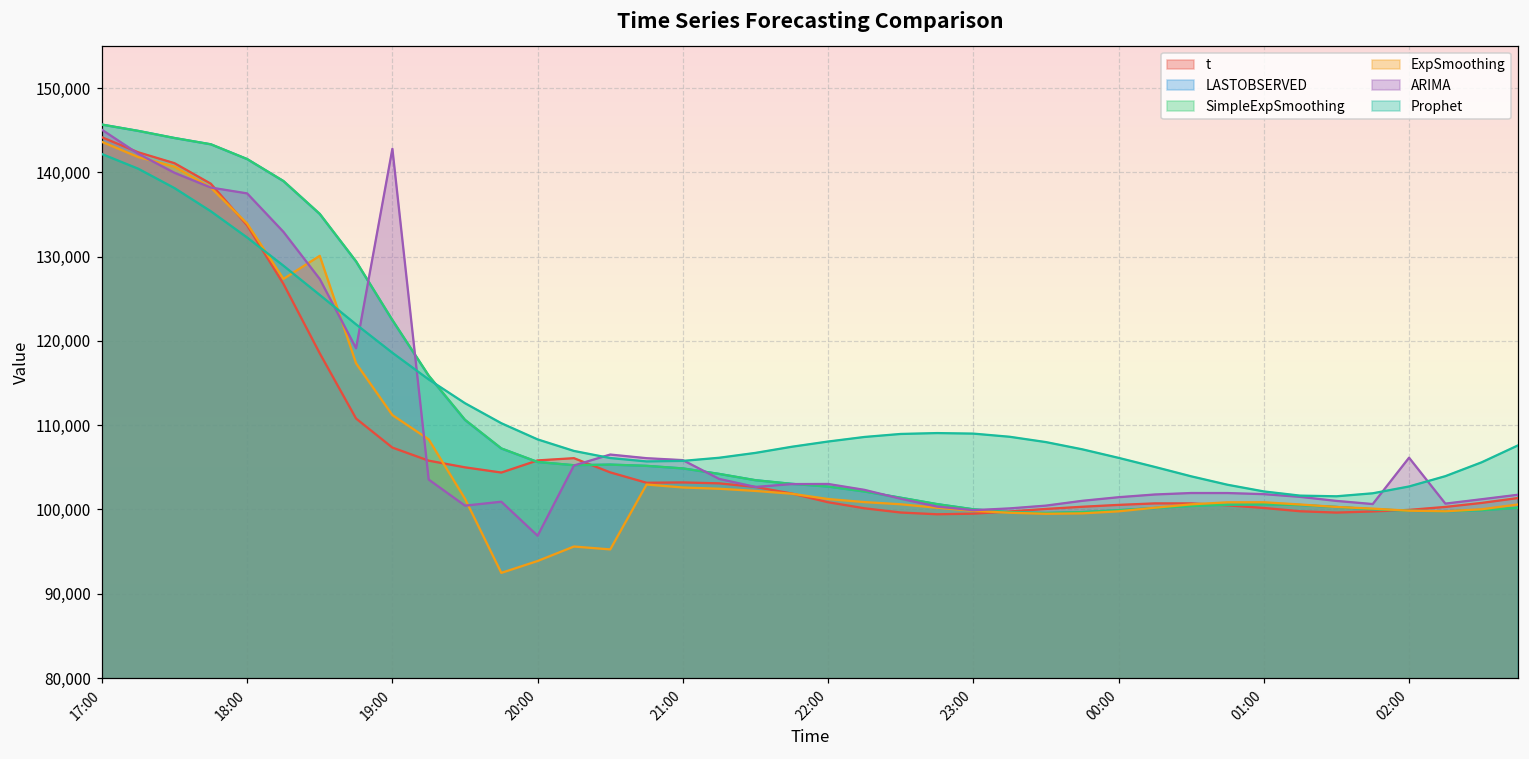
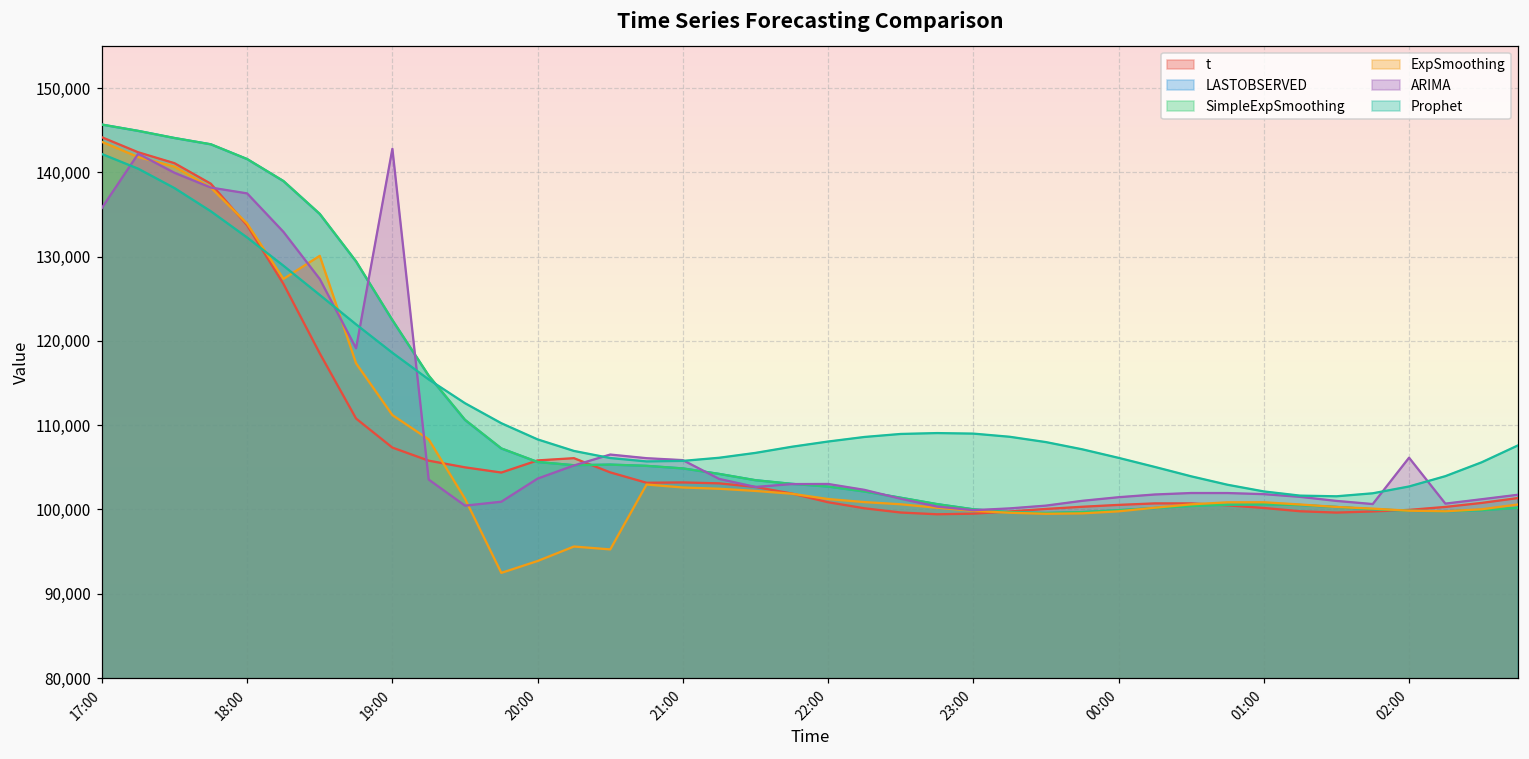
ARIMA, 17:00: 145,000 -> 136,000
ARIMA, 20:00: 97,000 -> 104,000
